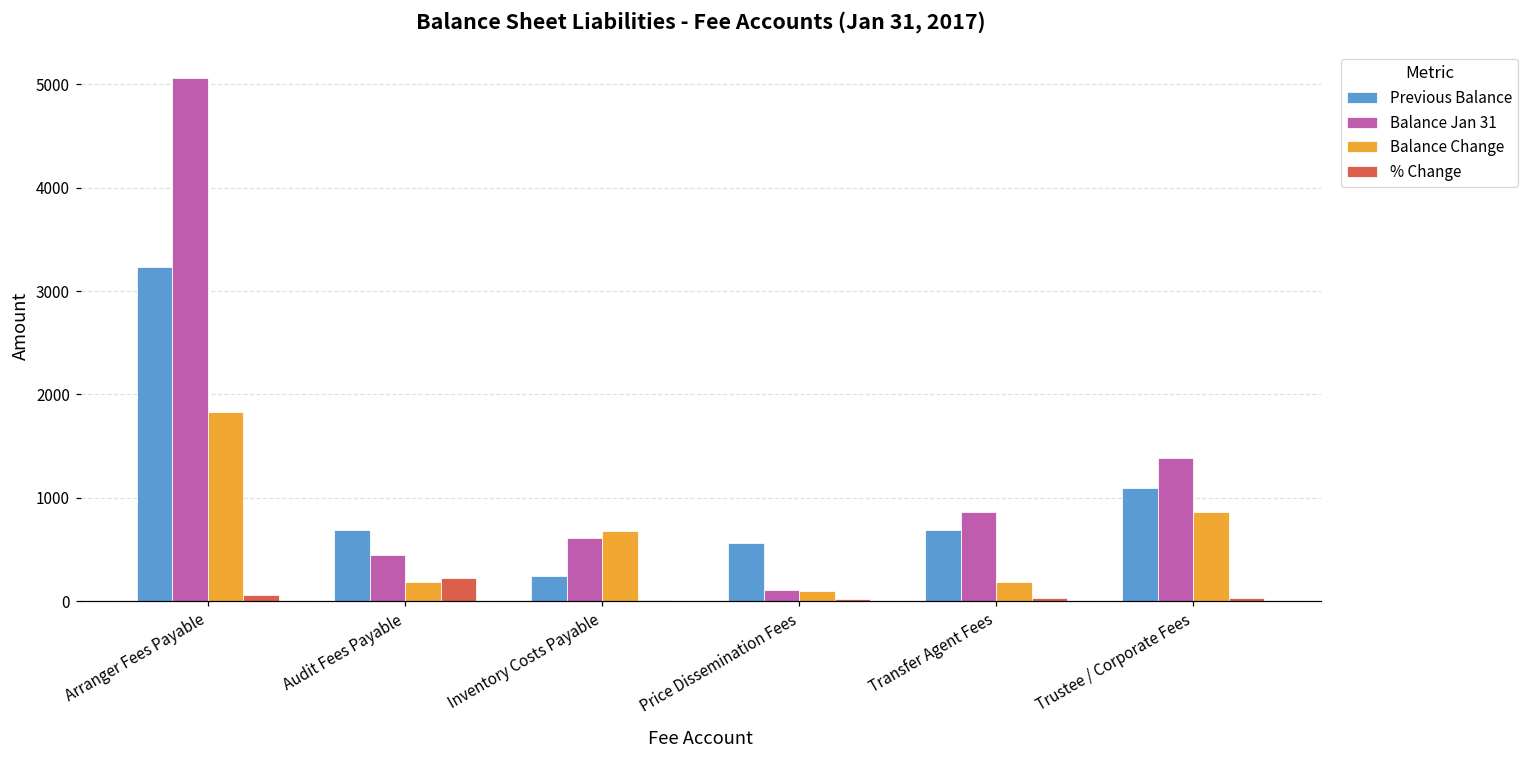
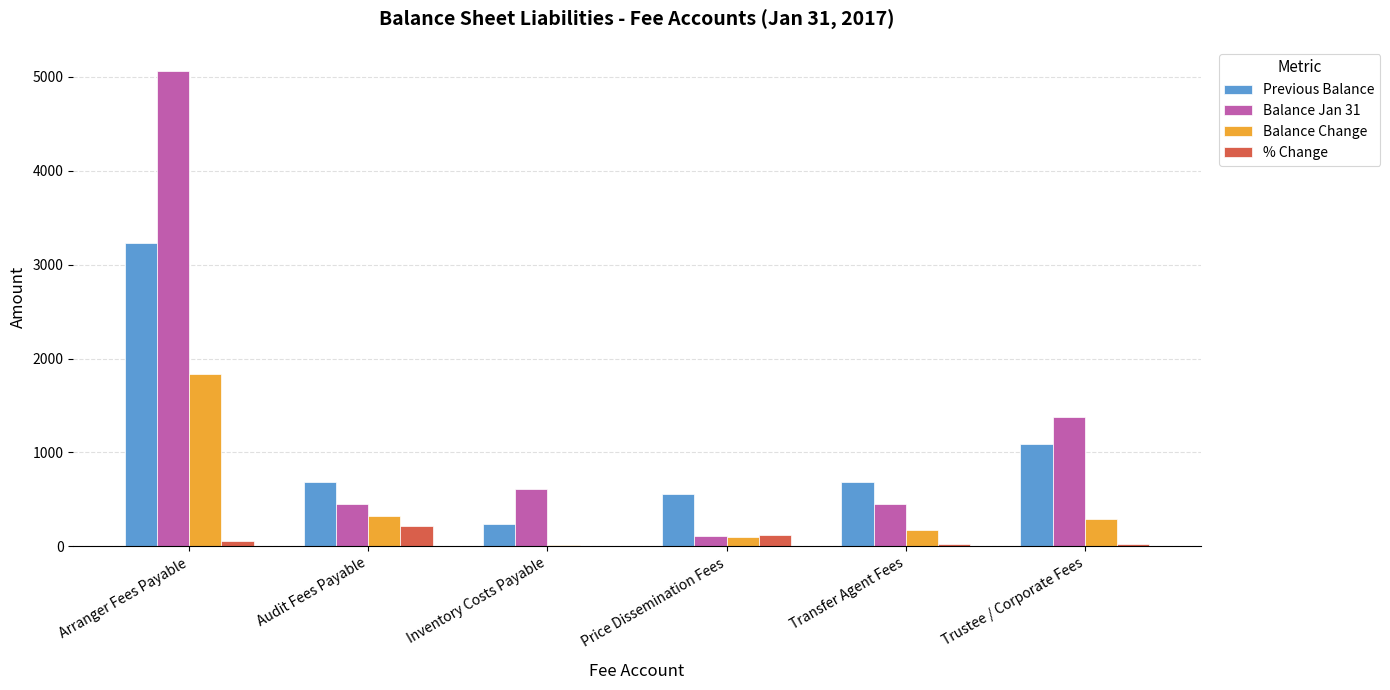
Balance Change, Audit Fees Payable: 200 -> 300
Balance Change, Inventory Costs Payable: 700 -> 0
% Change, Price Dissemination Fees: 0 -> 100
Balance Jan 31, Transfer Agent Fees: 900 -> 500
Balance Change, Trustee / Corporate Fees: 900 -> 300
